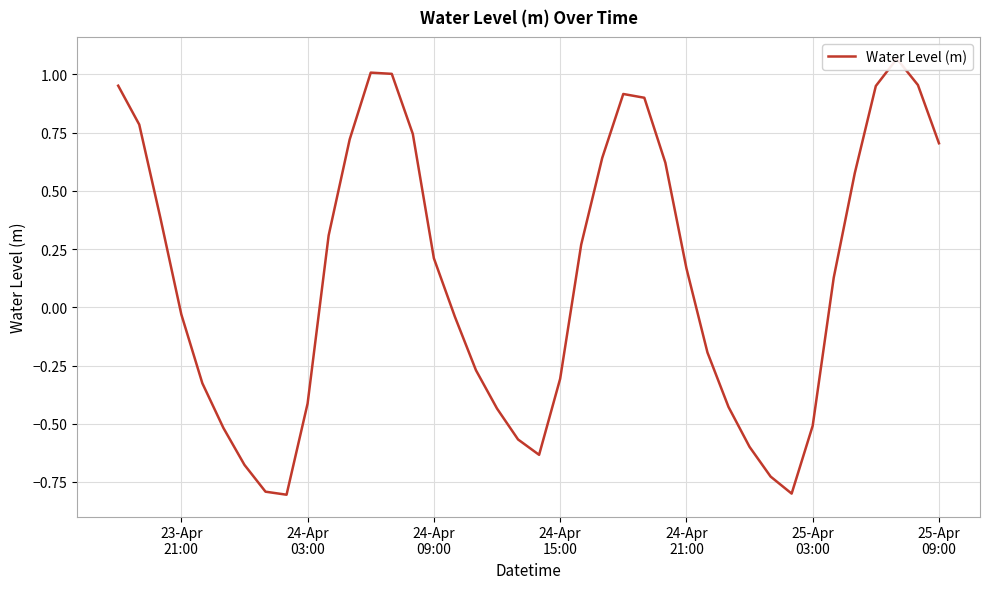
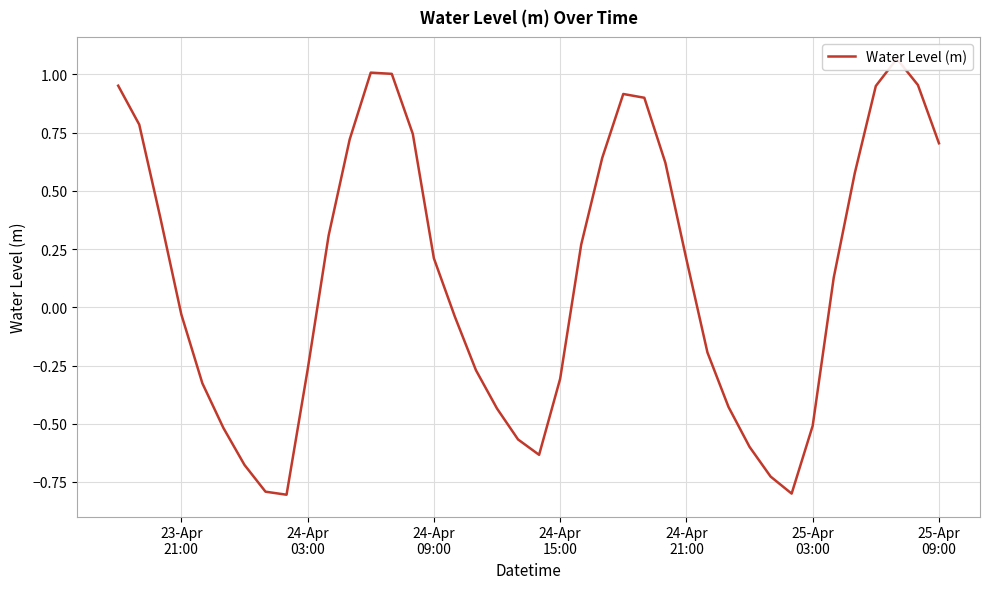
24-Apr 03:00: -0.41 -> -0.27
24-Apr 21:00: 0.17 -> 0.21
